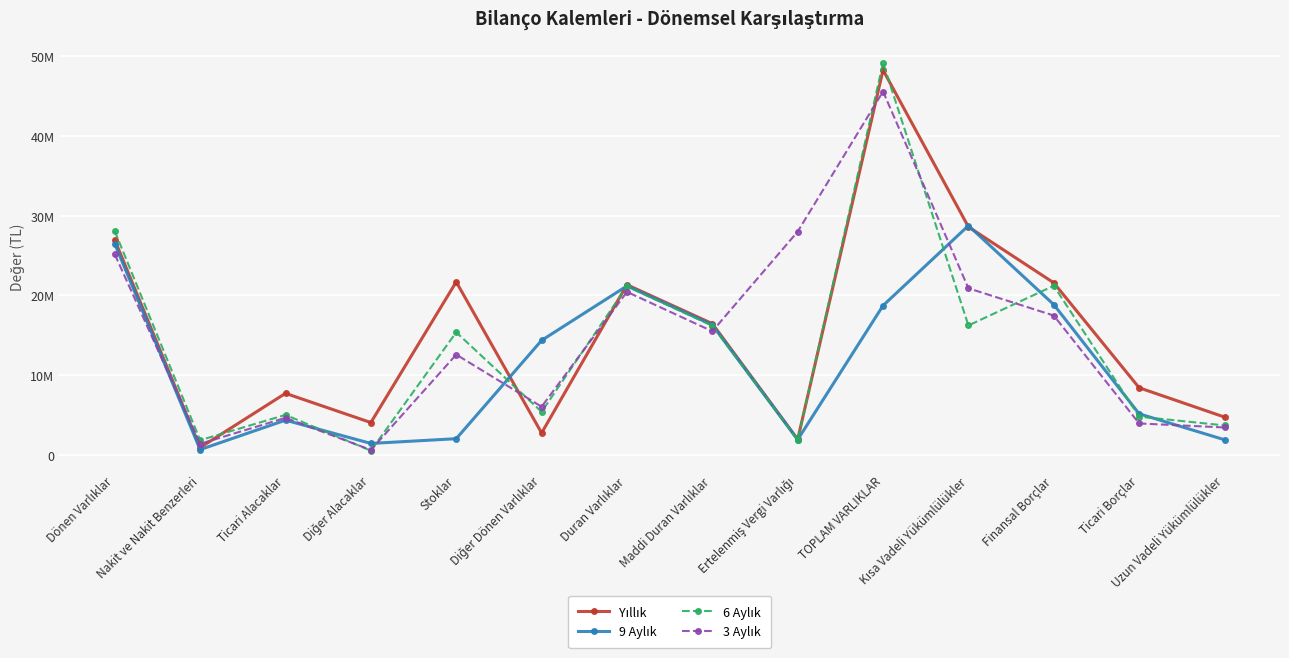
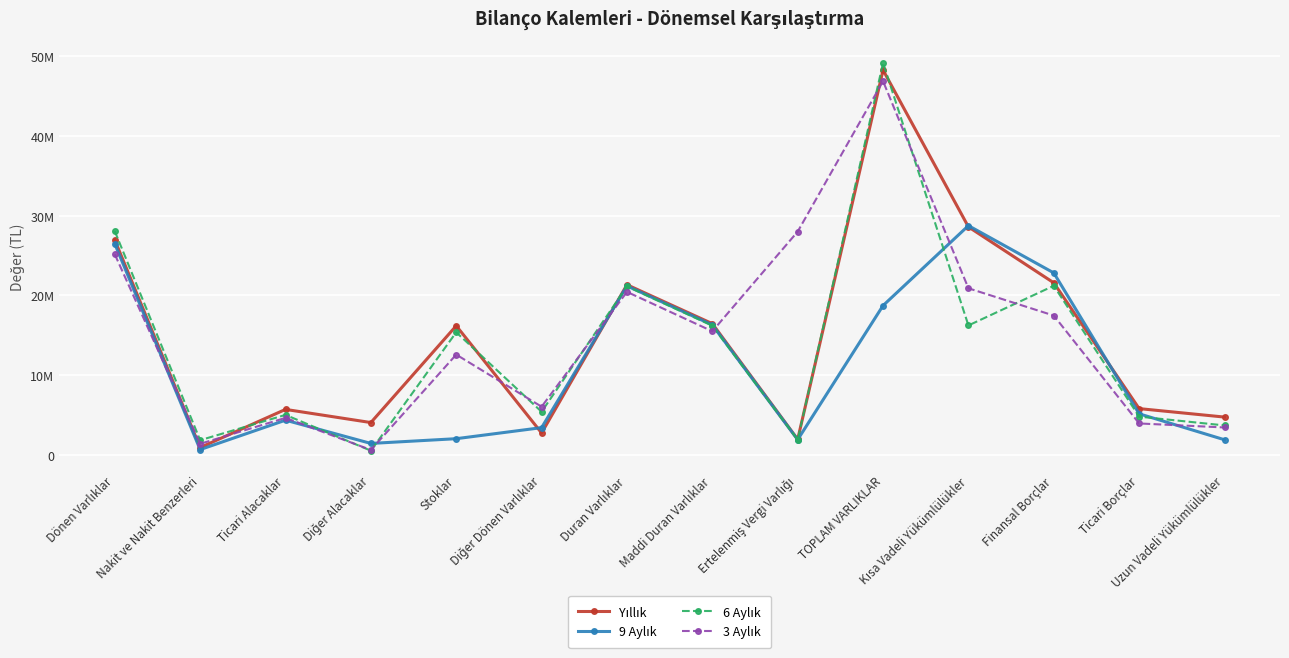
Yıllık, Ticari Alacaklar: 8000000 -> 6000000
Yıllık, Stoklar: 22000000 -> 16000000
9 Aylık, Diğer Dönen Varlıklar: 14000000 -> 3000000
3 Aylık, TOPLAM VARLIKLAR: 46000000 -> 47000000
9 Aylık, Finansal Borçlar: 19000000 -> 23000000
Yıllık, Ticari Borçlar: 8000000 -> 6000000
